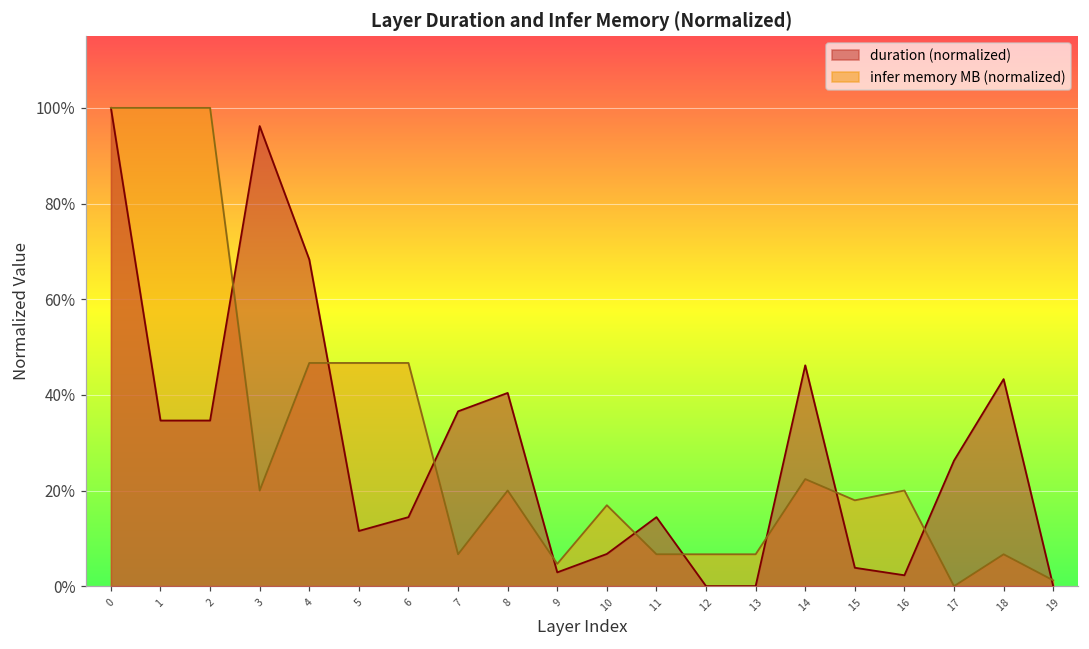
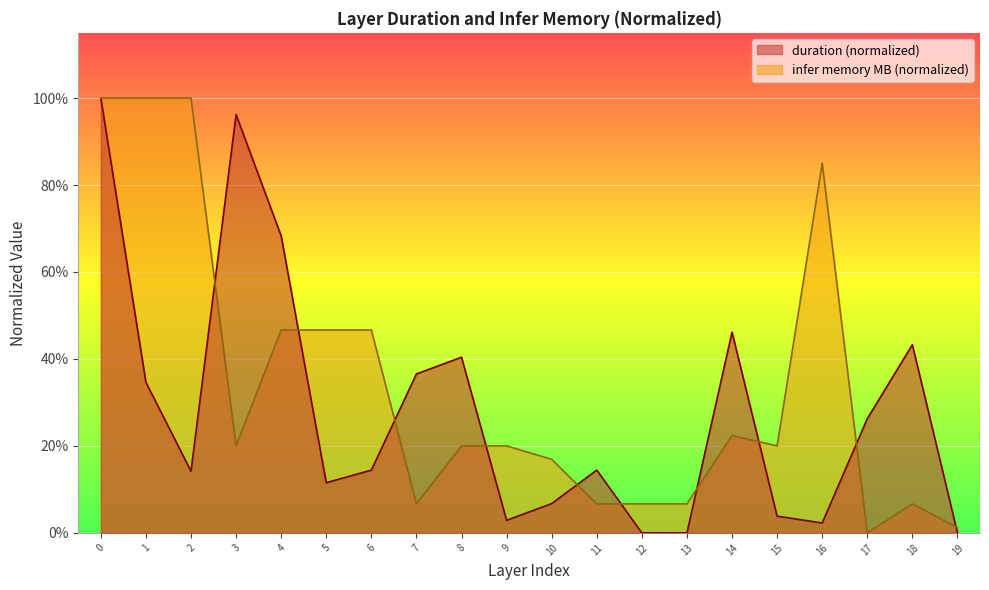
duration (normalized), 2: 35% -> 14%
infer memory MB (normalized), 9: 5% -> 20%
infer memory MB (normalized), 15: 18% -> 20%
infer memory MB (normalized), 16: 20% -> 85%
